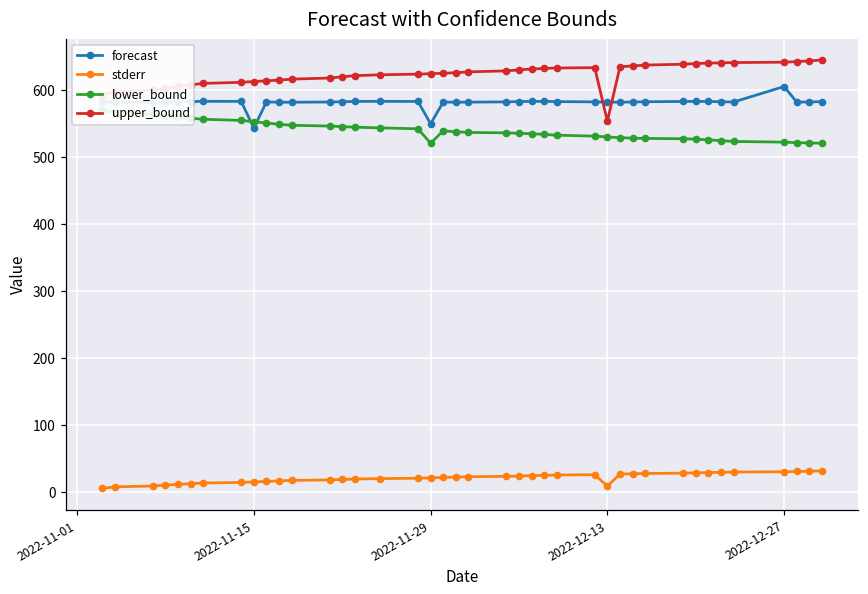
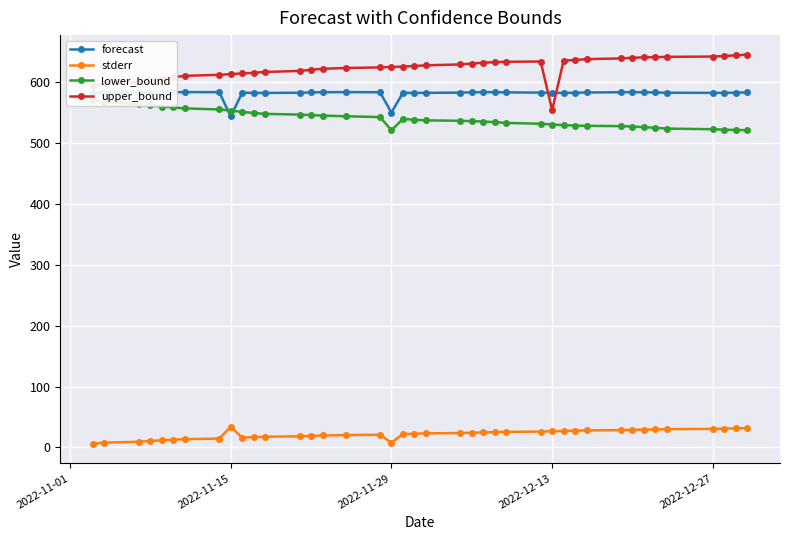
stderr, 2022-11-15: 20 -> 30
stderr, 2022-11-29: 20 -> 10
stderr, 2022-12-13: 10 -> 30
forecast, 2022-12-27: 610 -> 580
